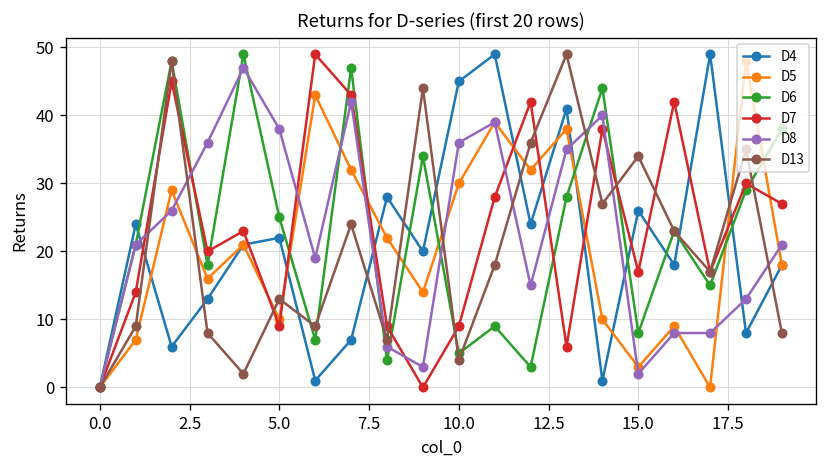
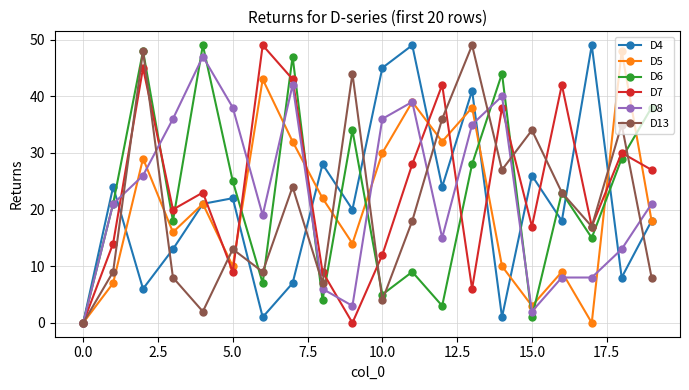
D7, 10.0: 9 -> 12
D6, 15.0: 8 -> 1
